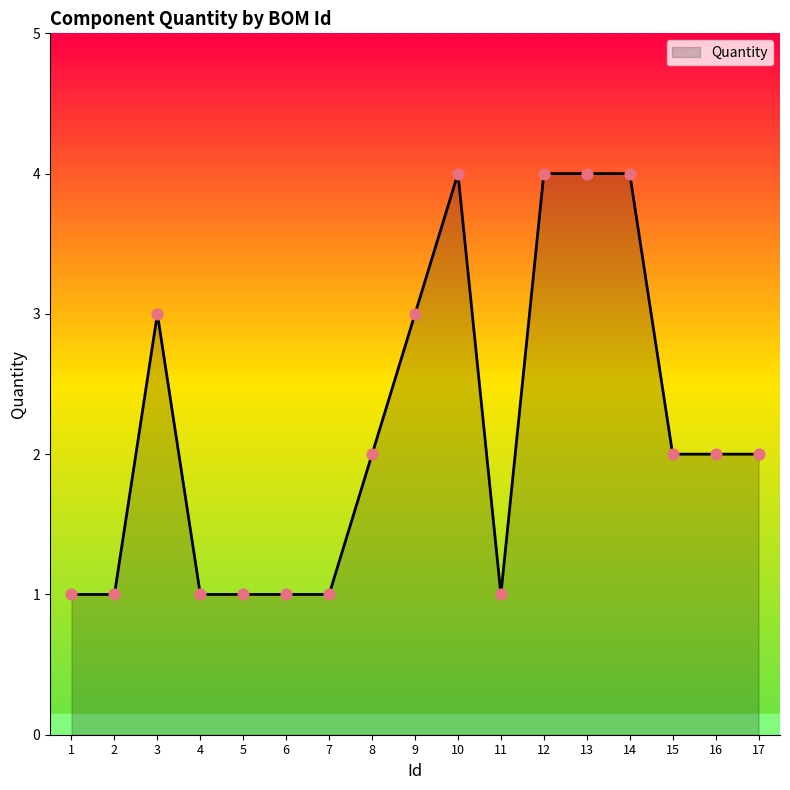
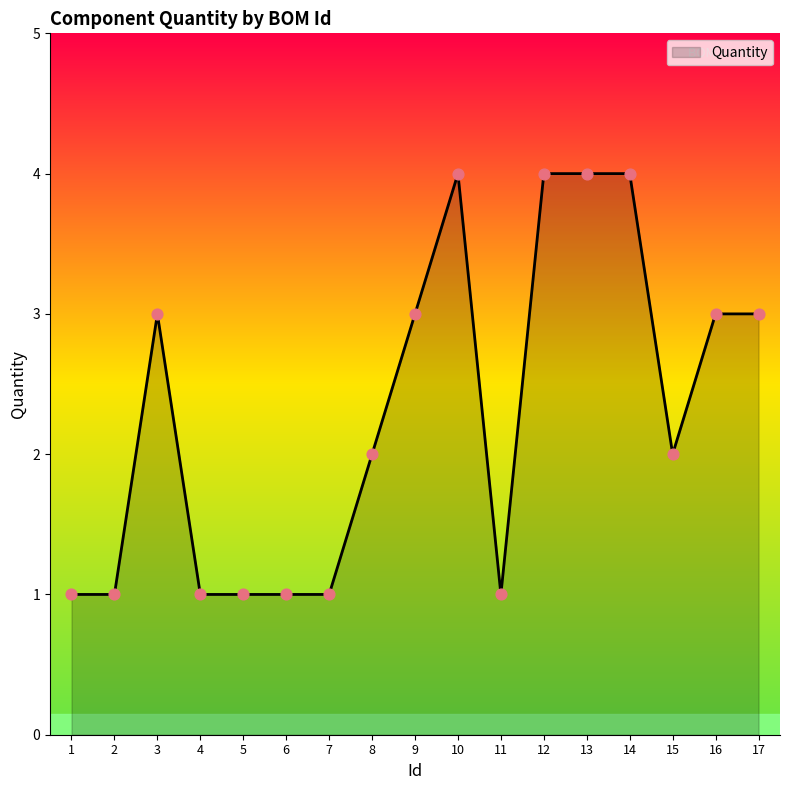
16: 2 -> 3
17: 2 -> 3
